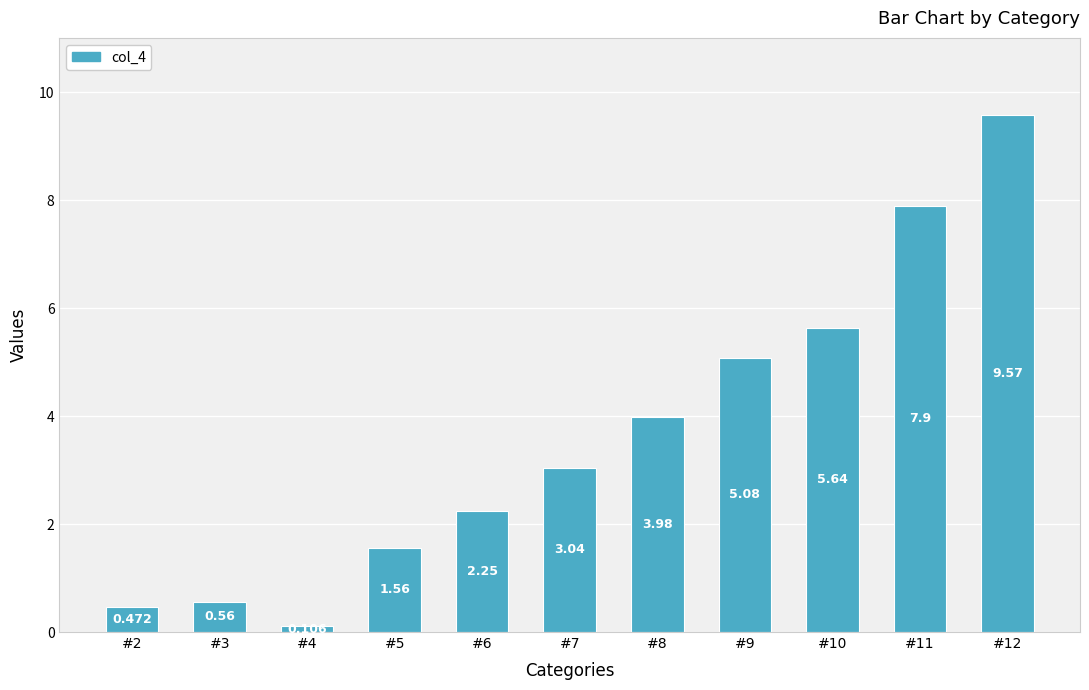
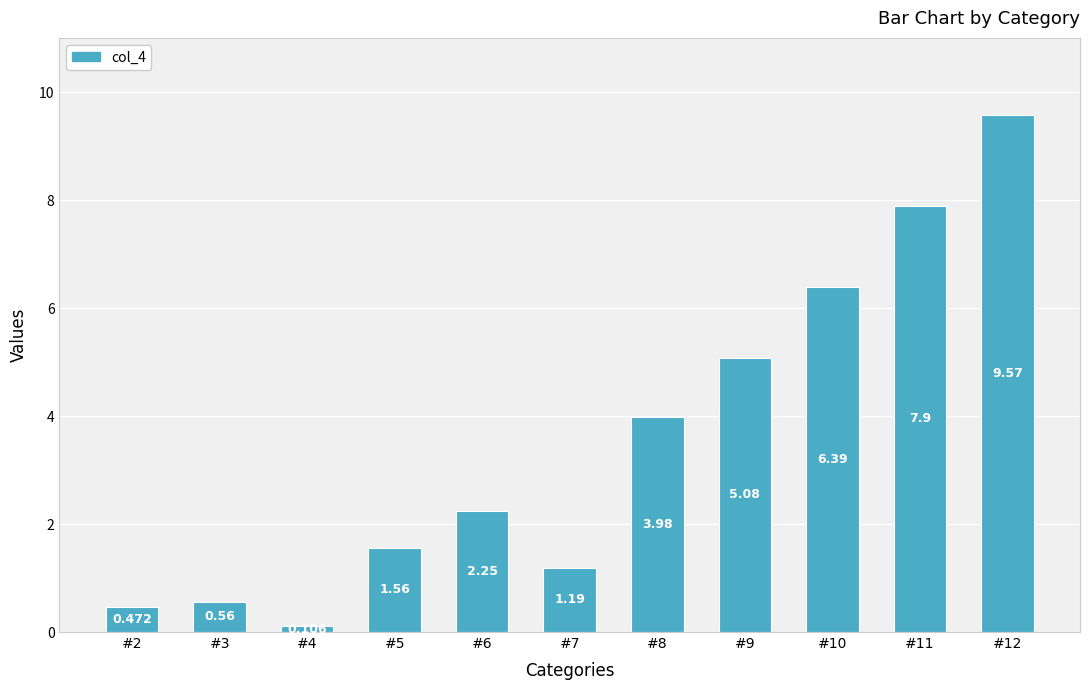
#7: 3.04 -> 1.19
#10: 5.64 -> 6.39
